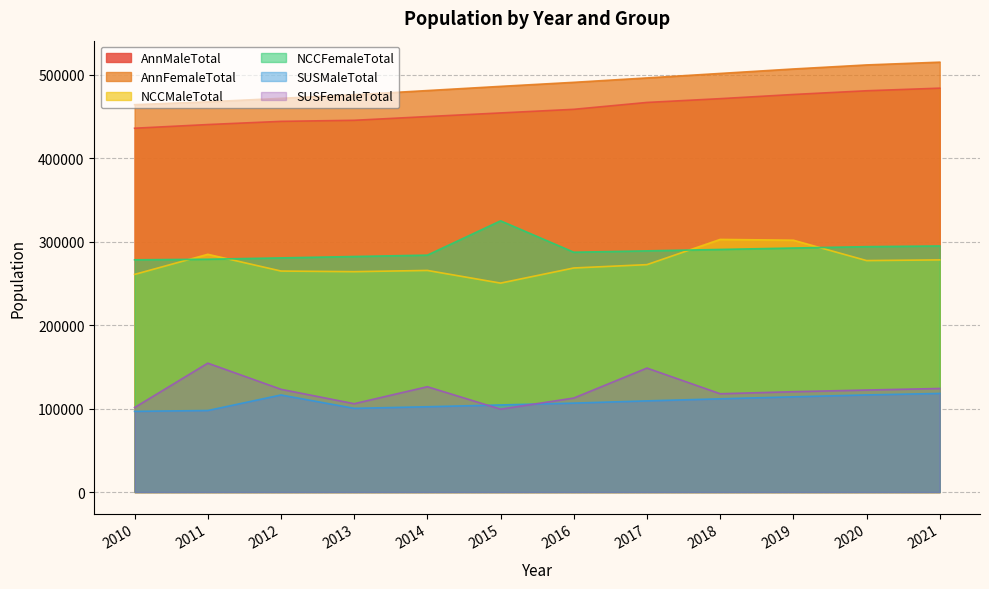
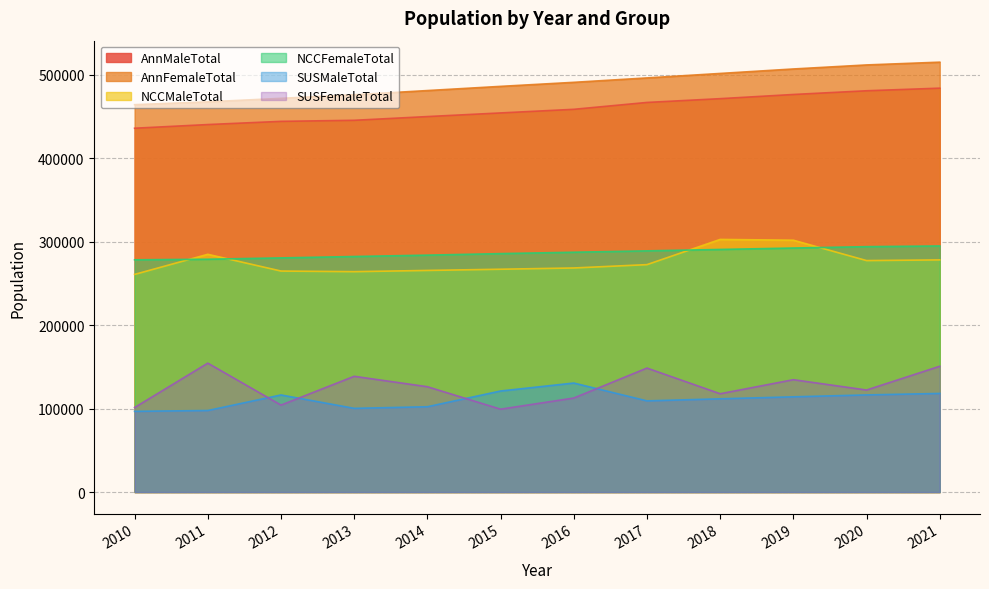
SUSFemaleTotal, 2012: 120000 -> 100000
SUSFemaleTotal, 2013: 110000 -> 140000
NCCMaleTotal, 2015: 250000 -> 270000
NCCFemaleTotal, 2015: 320000 -> 290000
SUSMaleTotal, 2015: 100000 -> 120000
SUSMaleTotal, 2016: 110000 -> 130000
SUSFemaleTotal, 2019: 120000 -> 130000
SUSFemaleTotal, 2021: 120000 -> 150000
